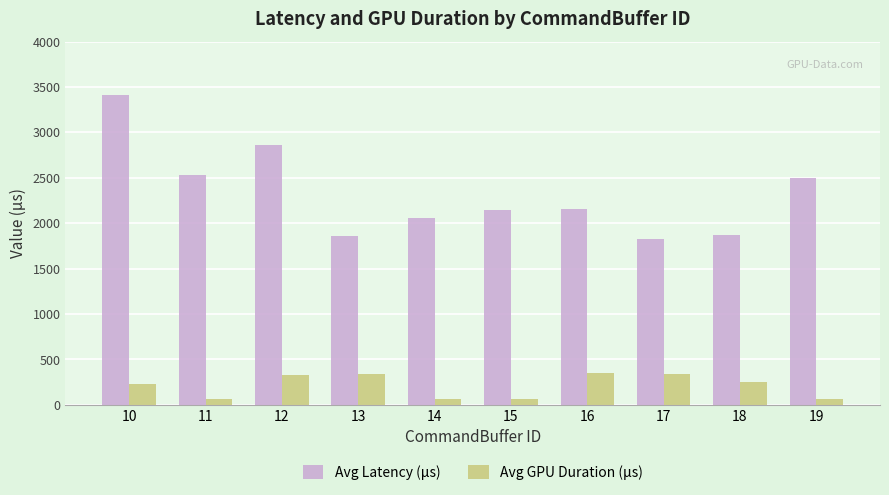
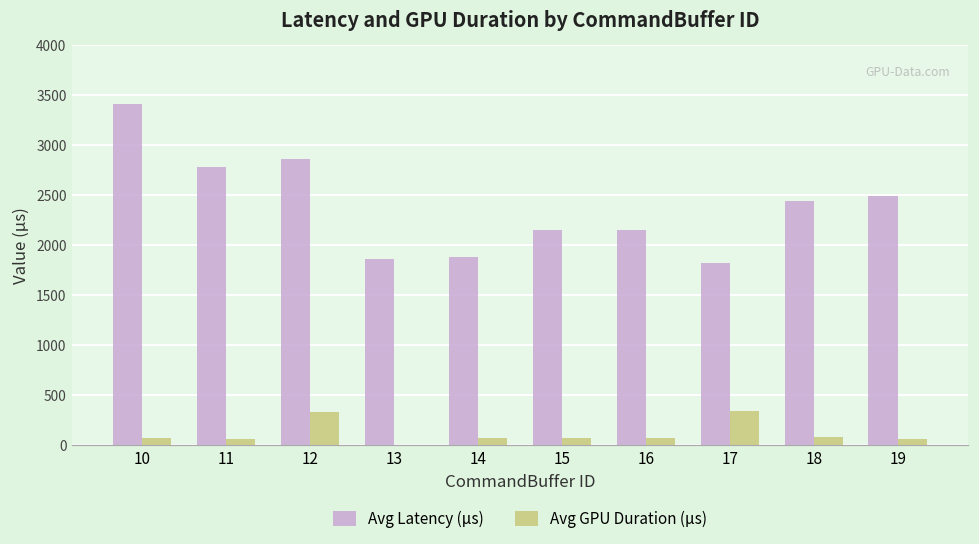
Avg GPU Duration (μs), 10: 200 -> 100
Avg Latency (μs), 11: 2500 -> 2800
Avg GPU Duration (μs), 13: 300 -> 0
Avg Latency (μs), 14: 2100 -> 1900
Avg GPU Duration (μs), 16: 300 -> 100
Avg Latency (μs), 18: 1900 -> 2400
Avg GPU Duration (μs), 18: 300 -> 100
